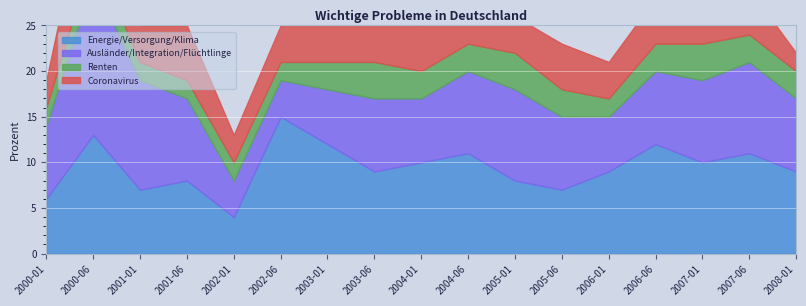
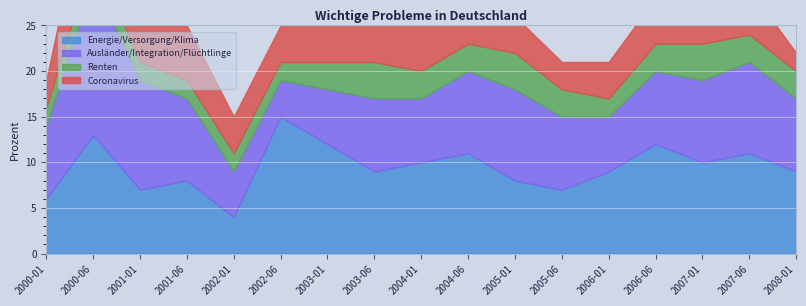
Ausländer/Integration/Flüchtlinge, 2002-01: 4 -> 5
Coronavirus, 2002-01: 3 -> 4
Coronavirus, 2005-06: 5 -> 3
